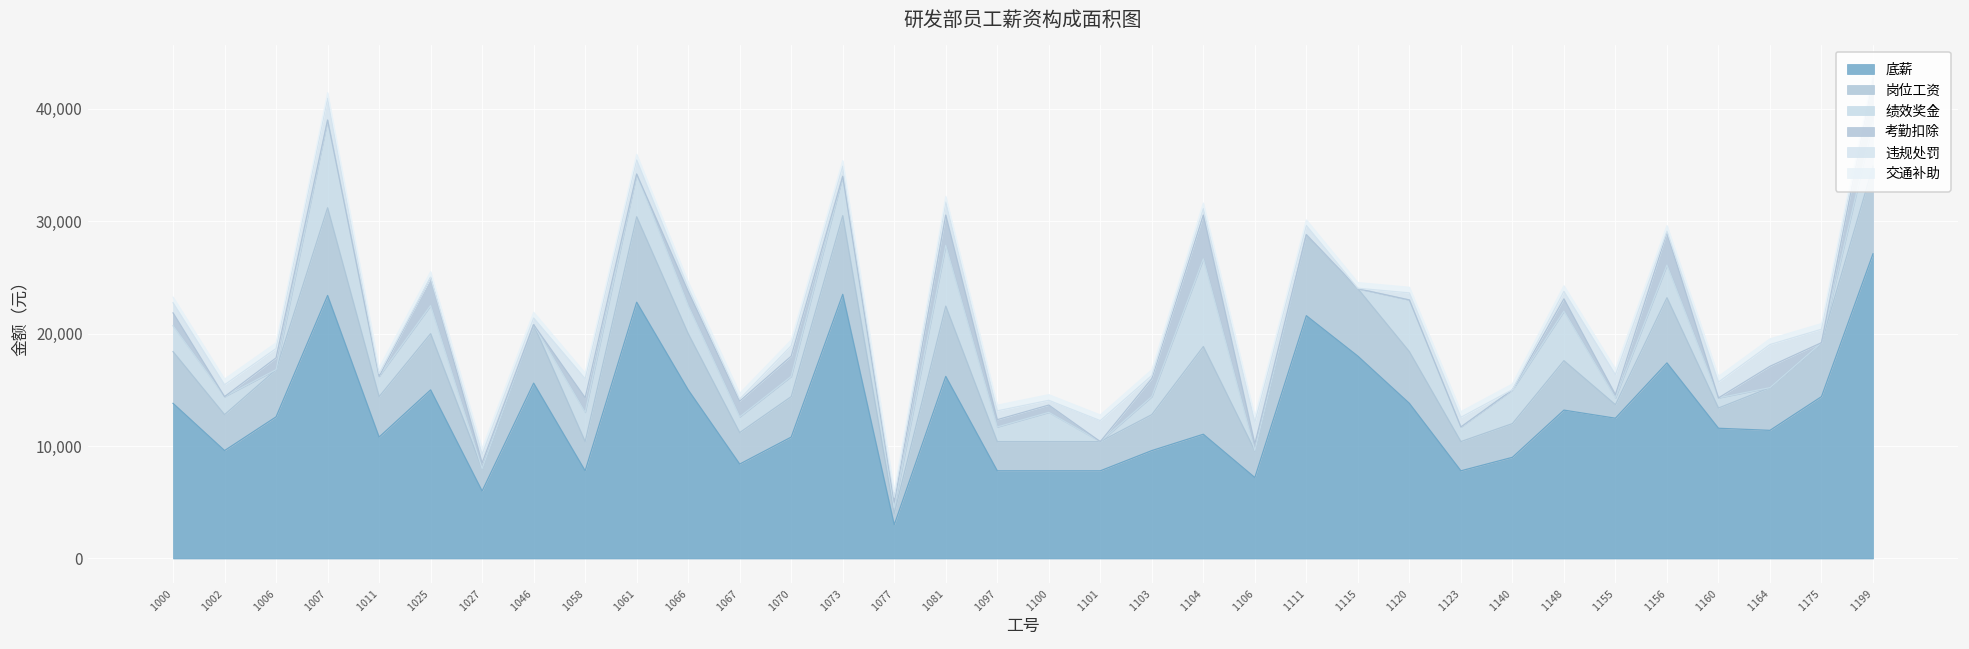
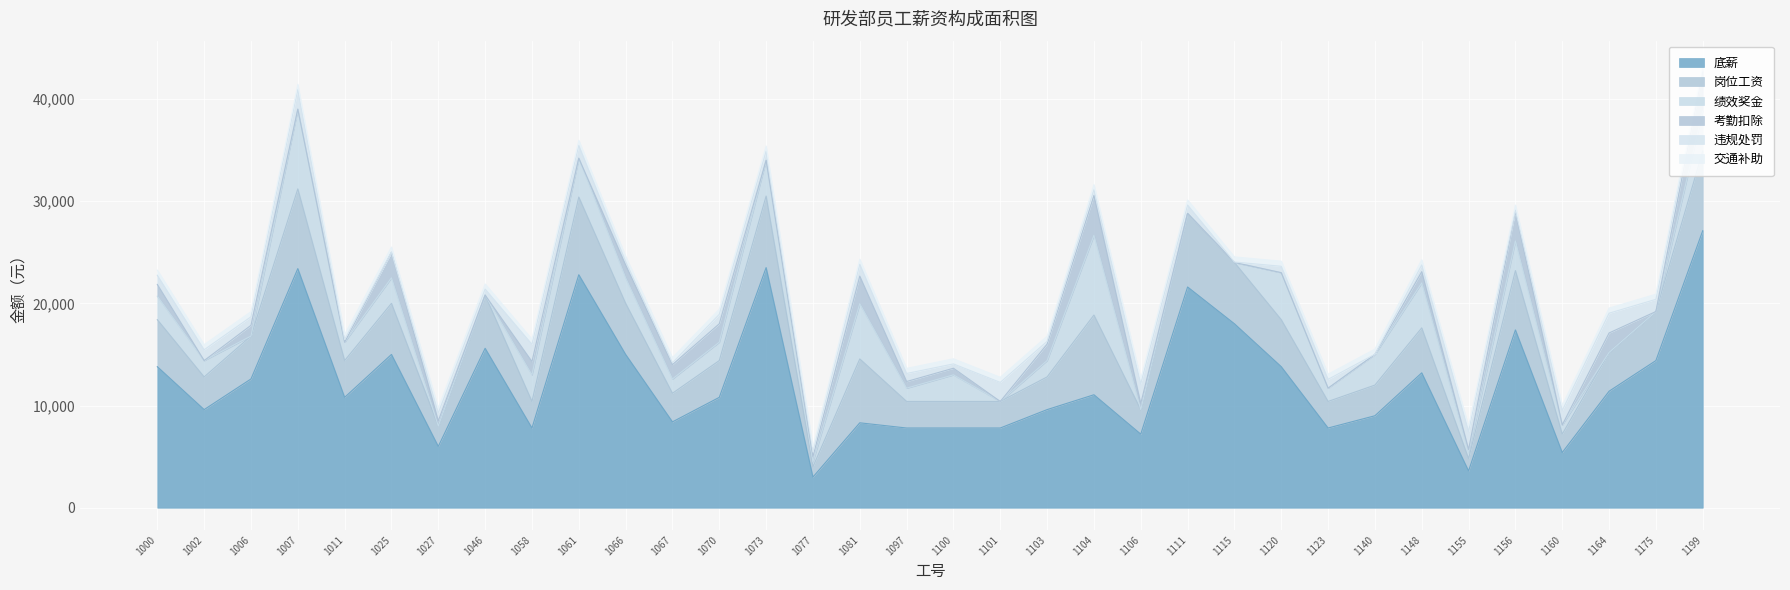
底薪, 1081: 16,200 -> 8,300
底薪, 1155: 12,500 -> 3,600
底薪, 1160: 11,600 -> 5,400
